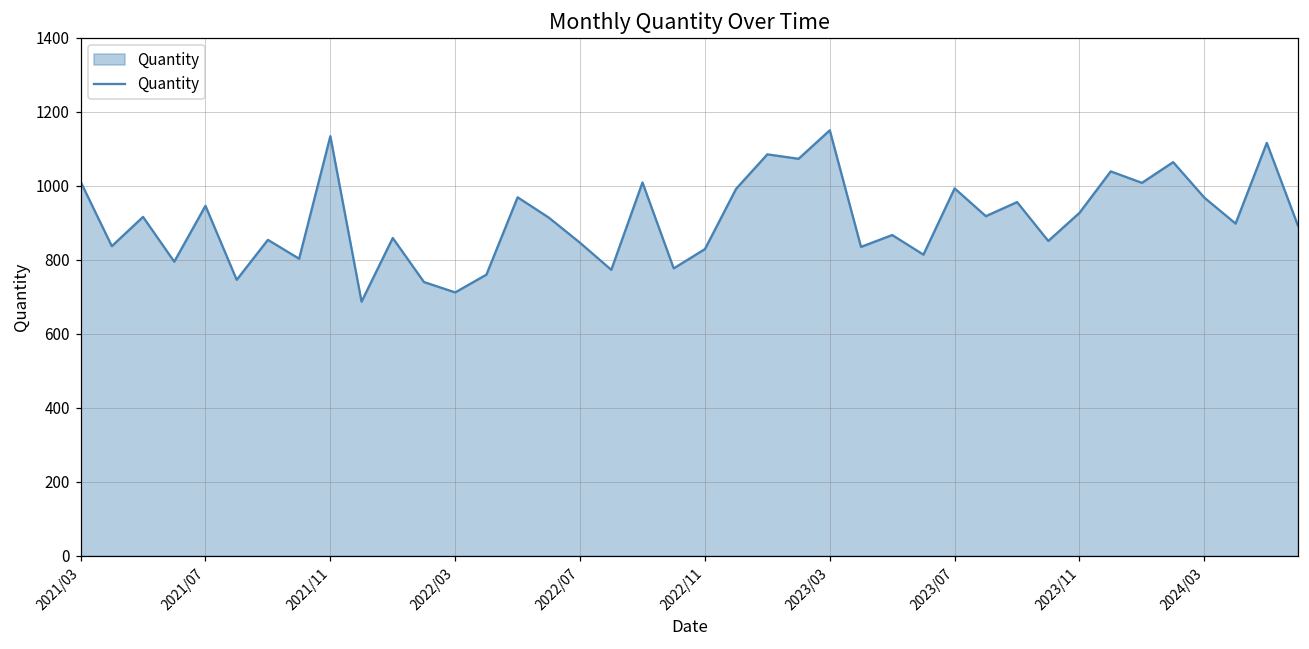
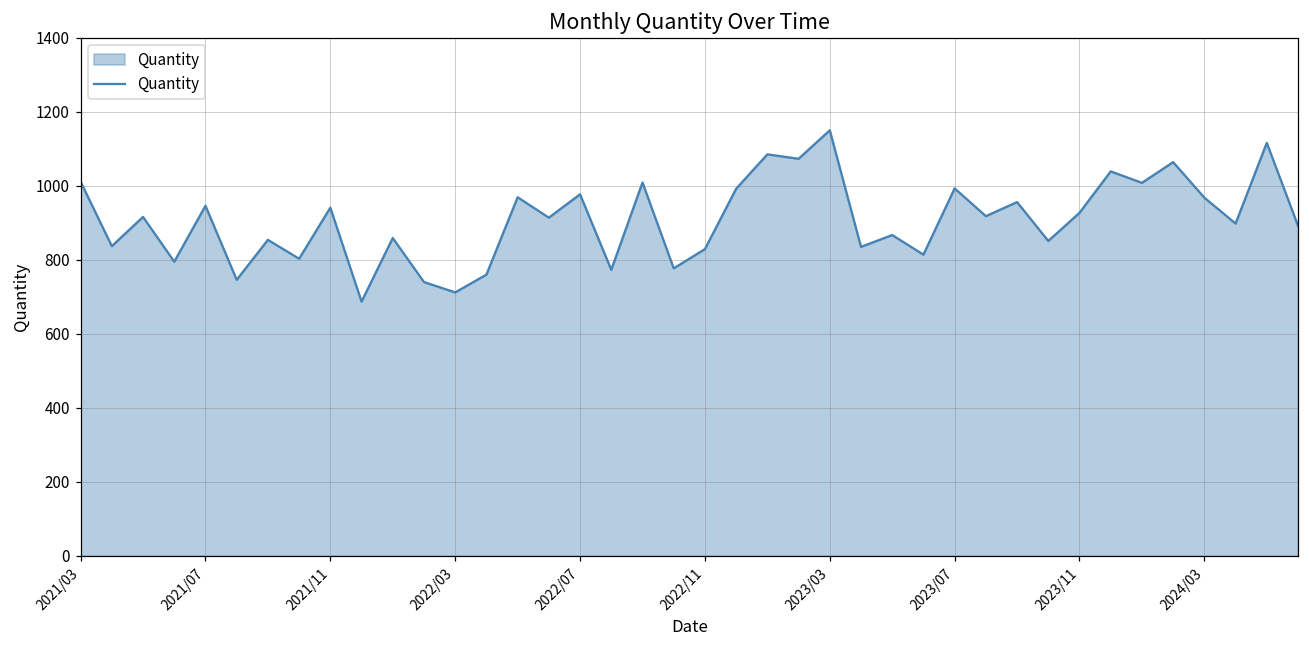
2021/11: 1130 -> 940
2022/07: 850 -> 980
